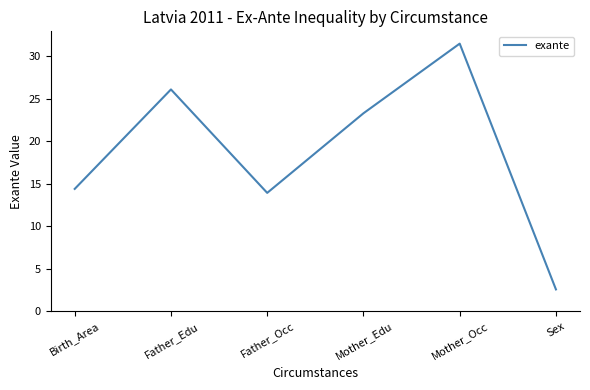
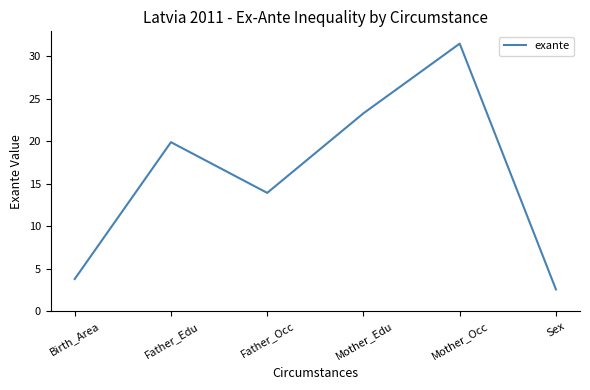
Birth_Area: 14 -> 4
Father_Edu: 26 -> 20
